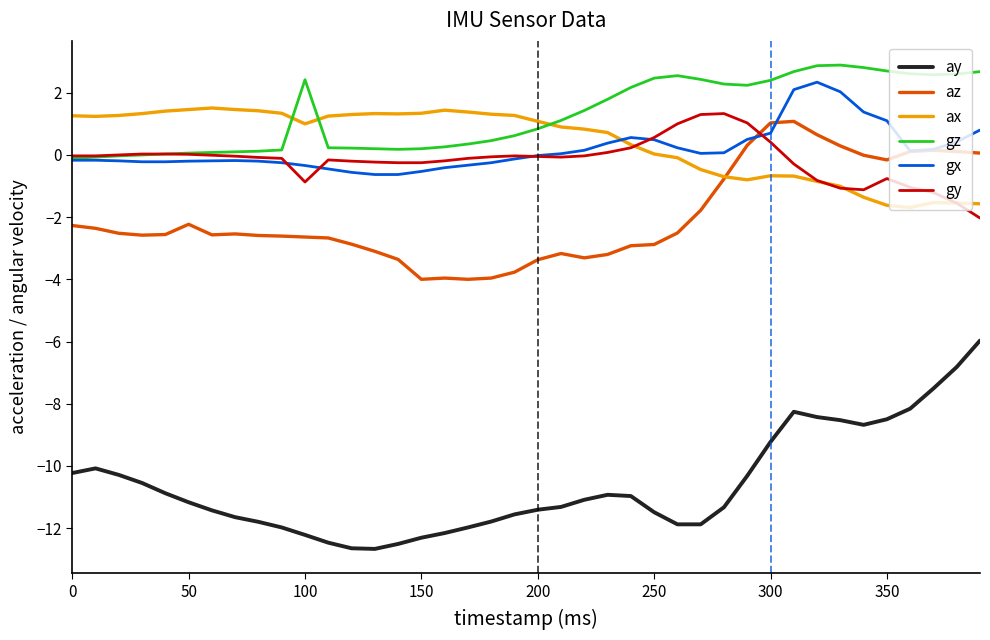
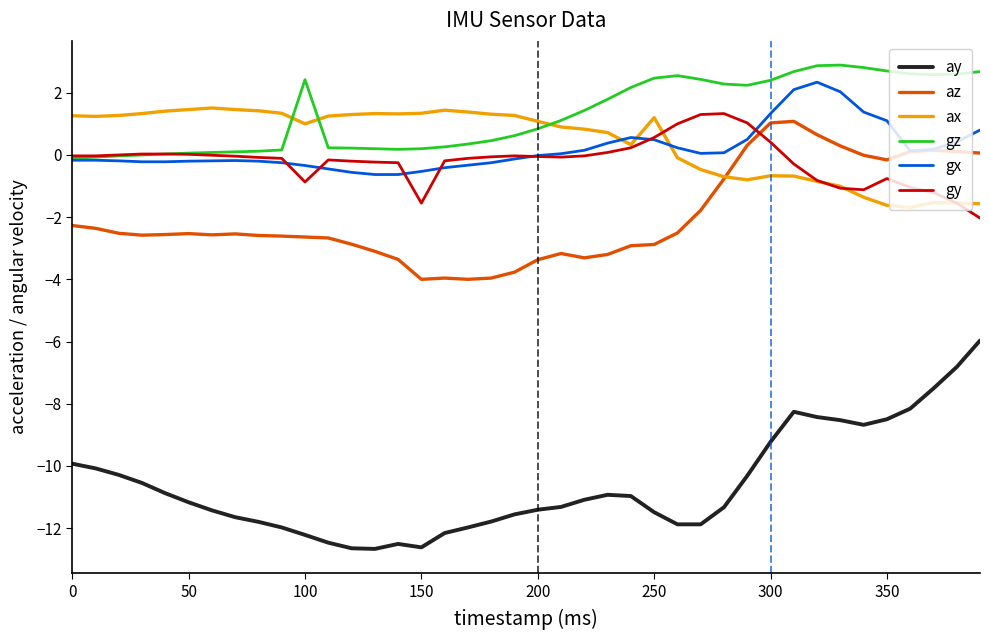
ay, 0: -10.2 -> -9.9
az, 50: -2.2 -> -2.5
ay, 150: -12.3 -> -12.6
gy, 150: -0.3 -> -1.6
ax, 250: 0.0 -> 1.2
gx, 300: 0.7 -> 1.3
